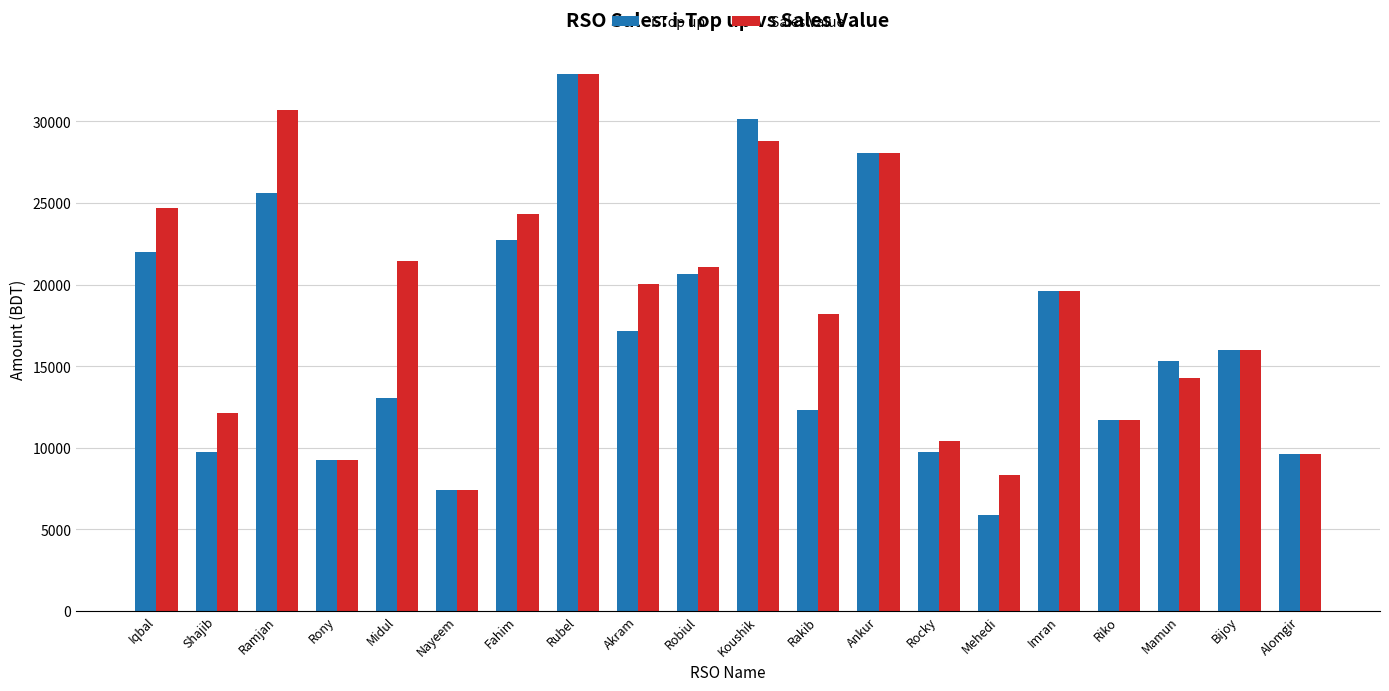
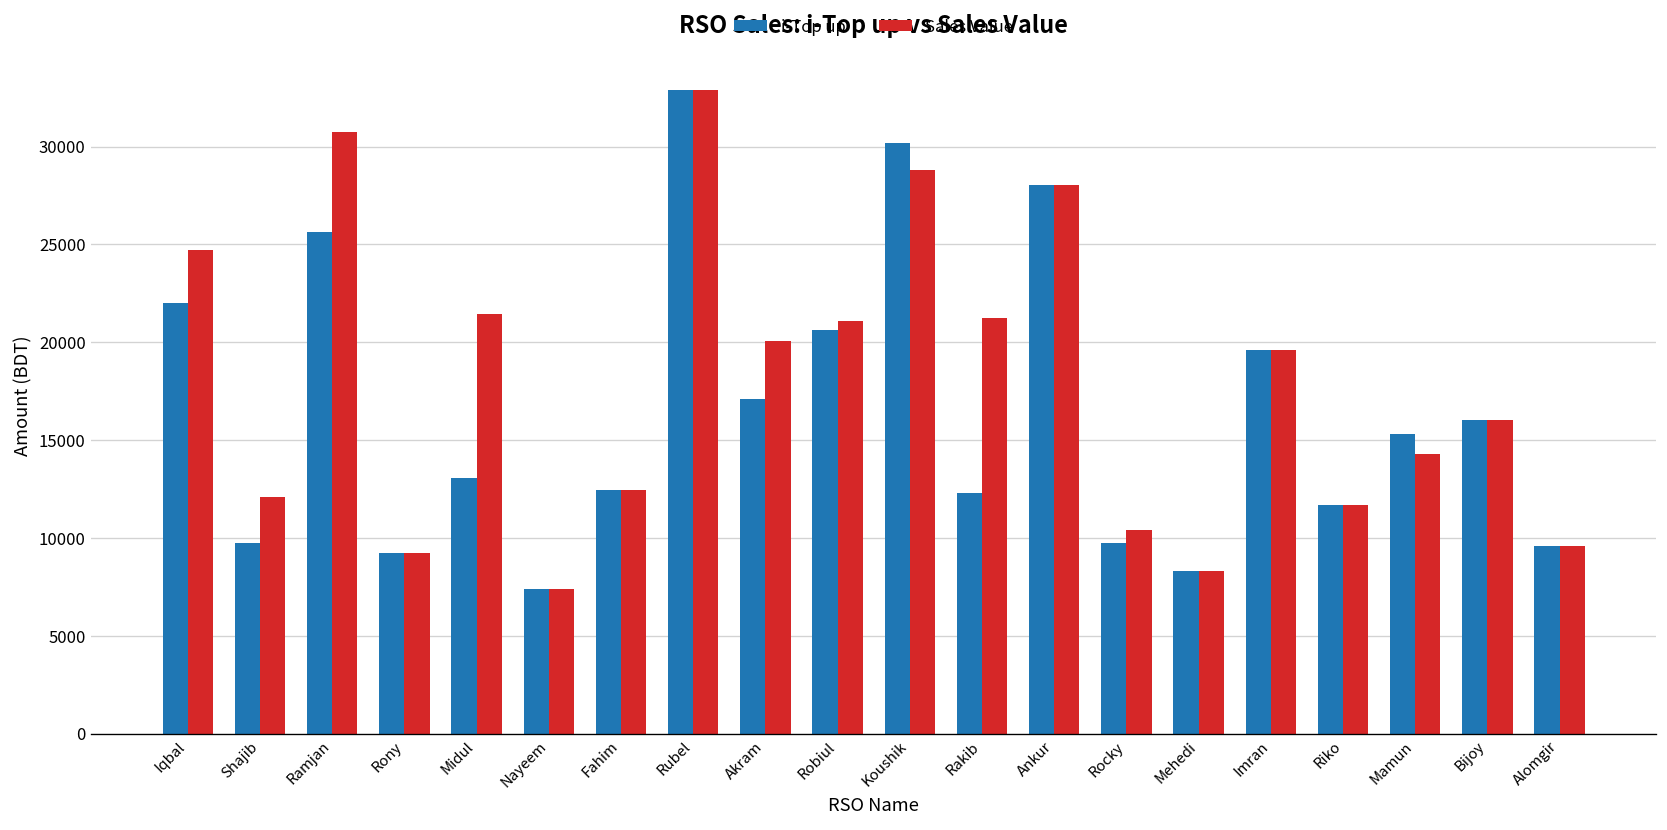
i-Top up, Fahim: 22700 -> 12400
Sales Value, Fahim: 24400 -> 12400
Sales Value, Rakib: 18200 -> 21200
i-Top up, Mehedi: 5900 -> 8300
